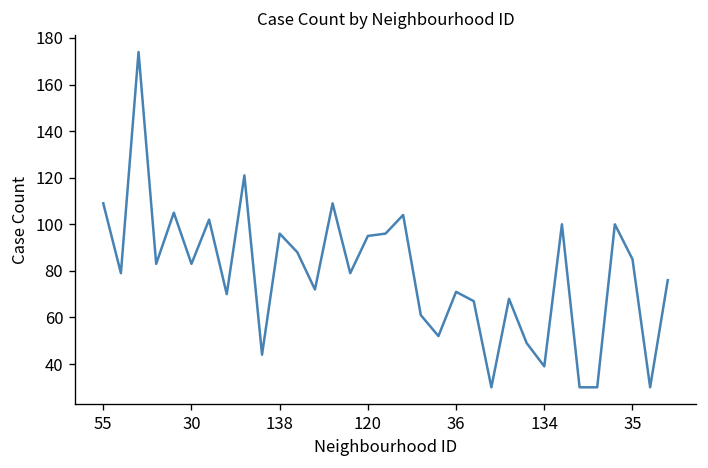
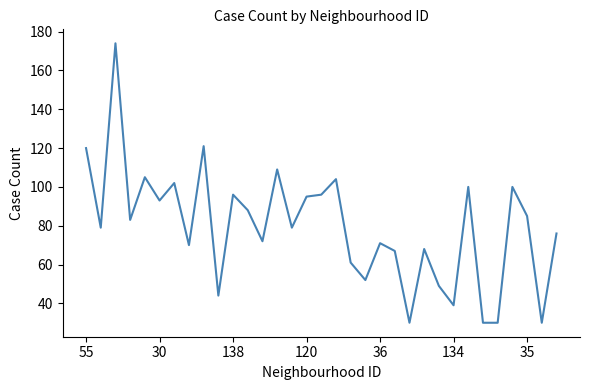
55: 109 -> 120
30: 83 -> 93
